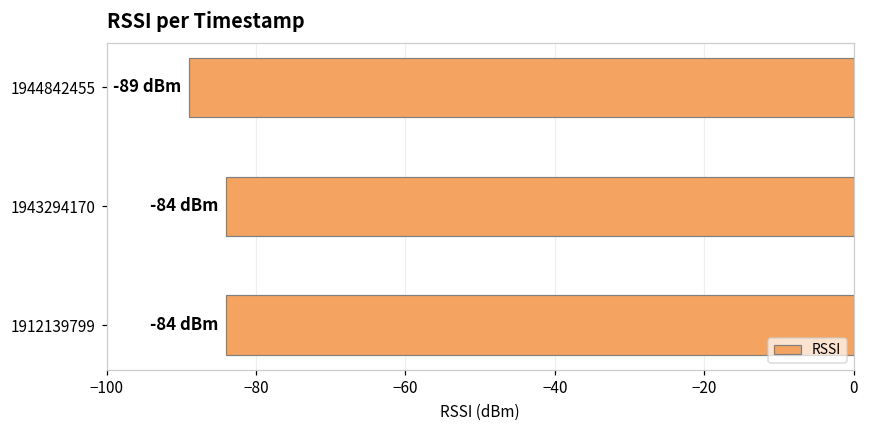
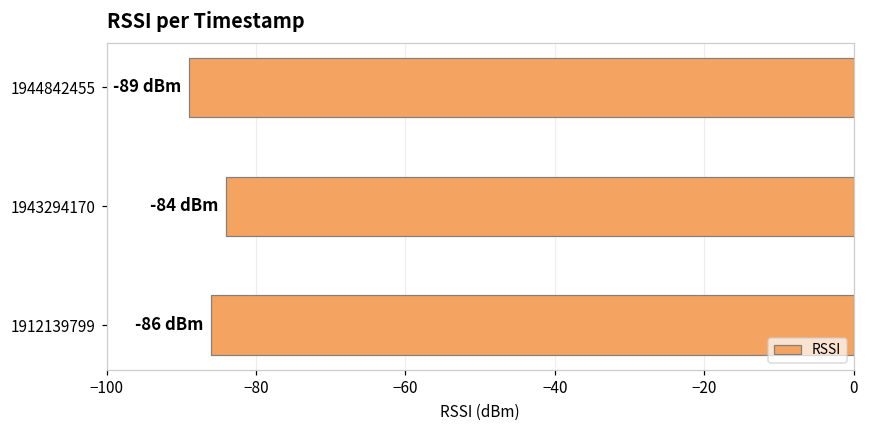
1912139799: -84 -> -86
